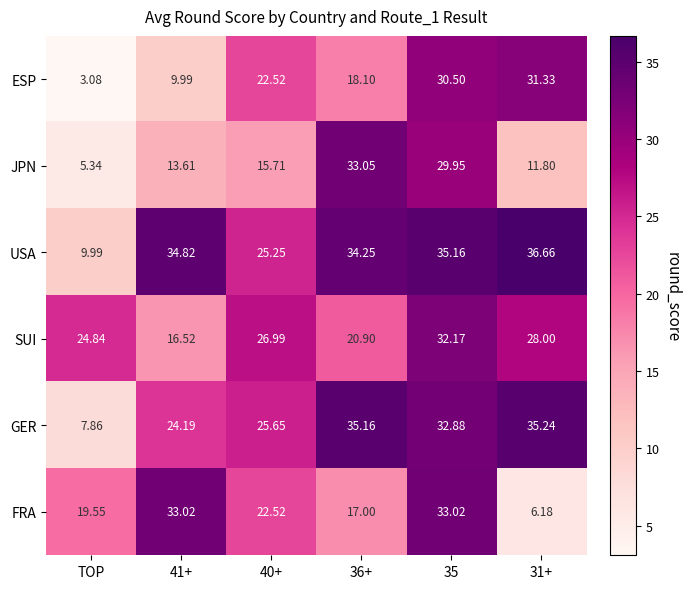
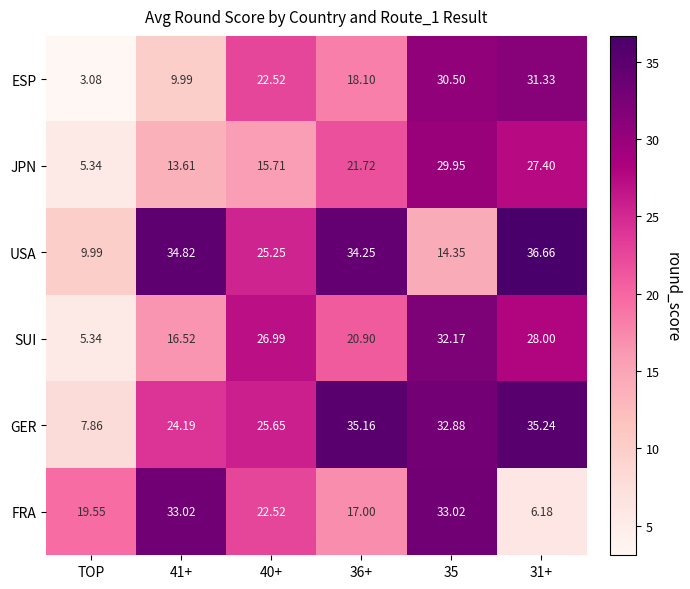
JPN, 36+: 33.05 -> 21.72
JPN, 31+: 11.80 -> 27.40
USA, 35: 35.16 -> 14.35
SUI, TOP: 24.84 -> 5.34
